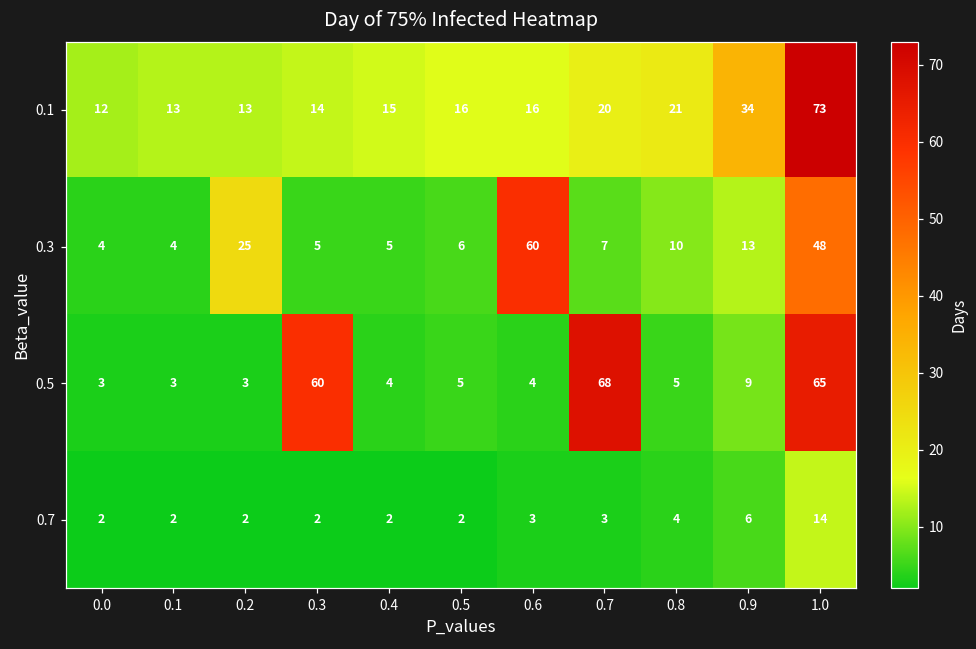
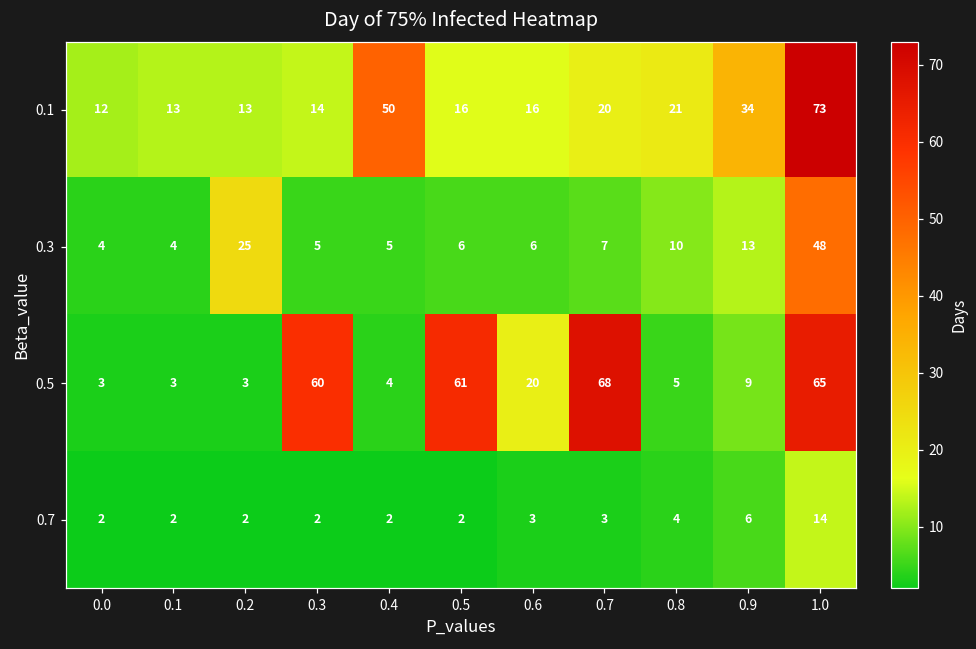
0.1, 0.4: 15 -> 50
0.3, 0.6: 60 -> 6
0.5, 0.5: 5 -> 61
0.5, 0.6: 4 -> 20
